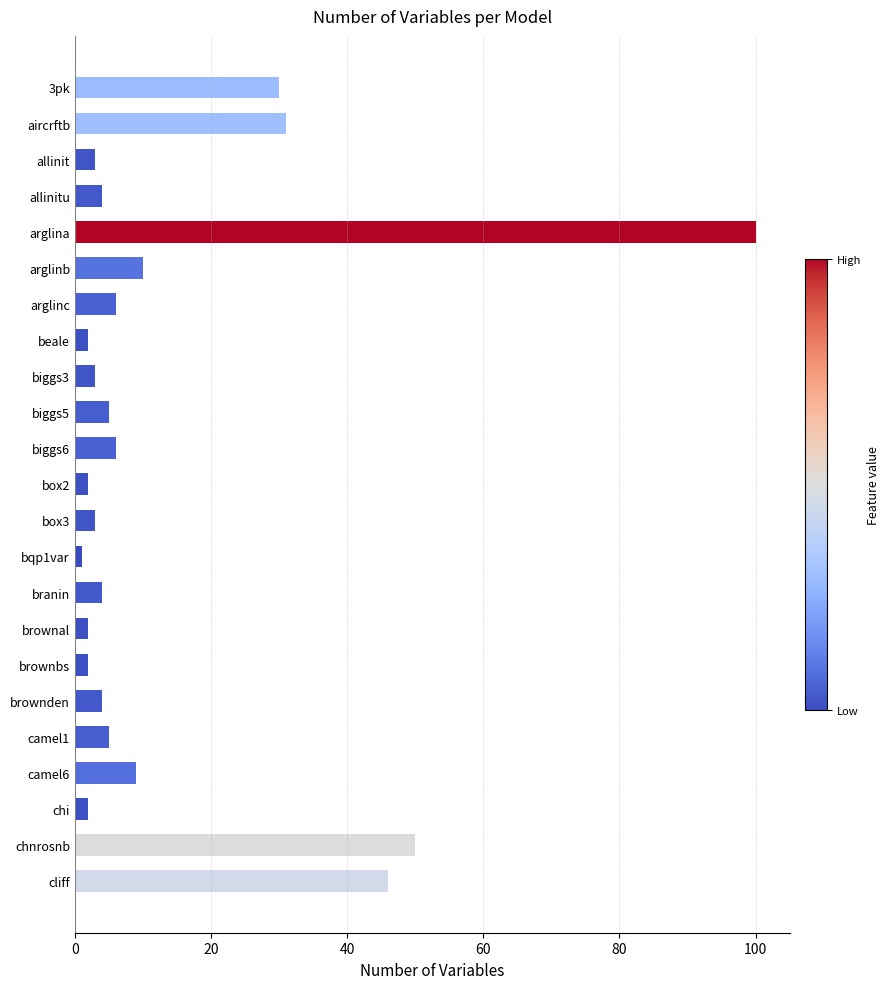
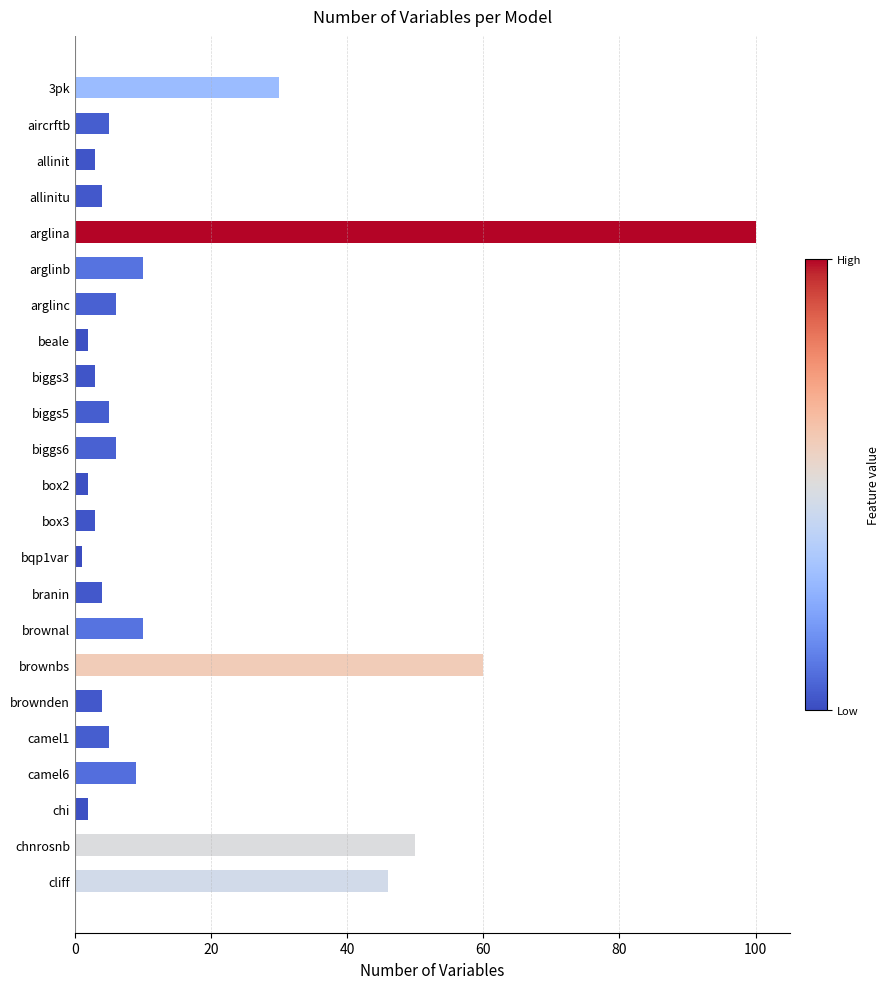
aircrftb: 31 -> 5
brownal: 2 -> 10
brownbs: 2 -> 60
